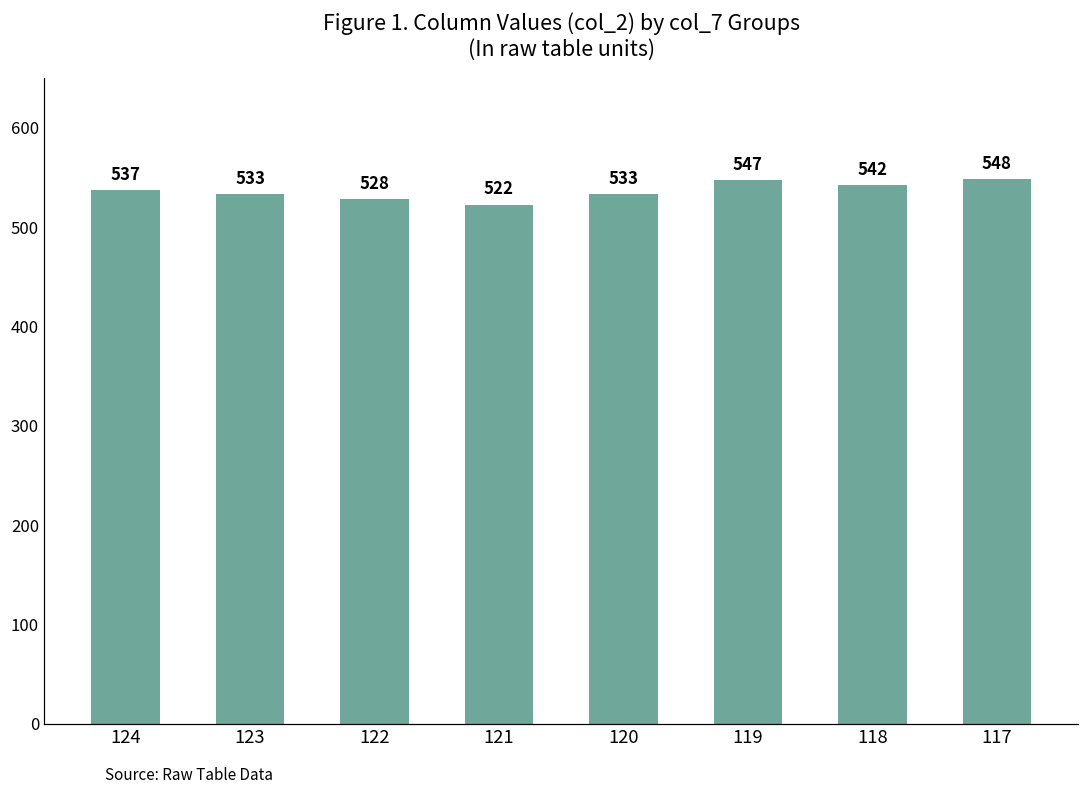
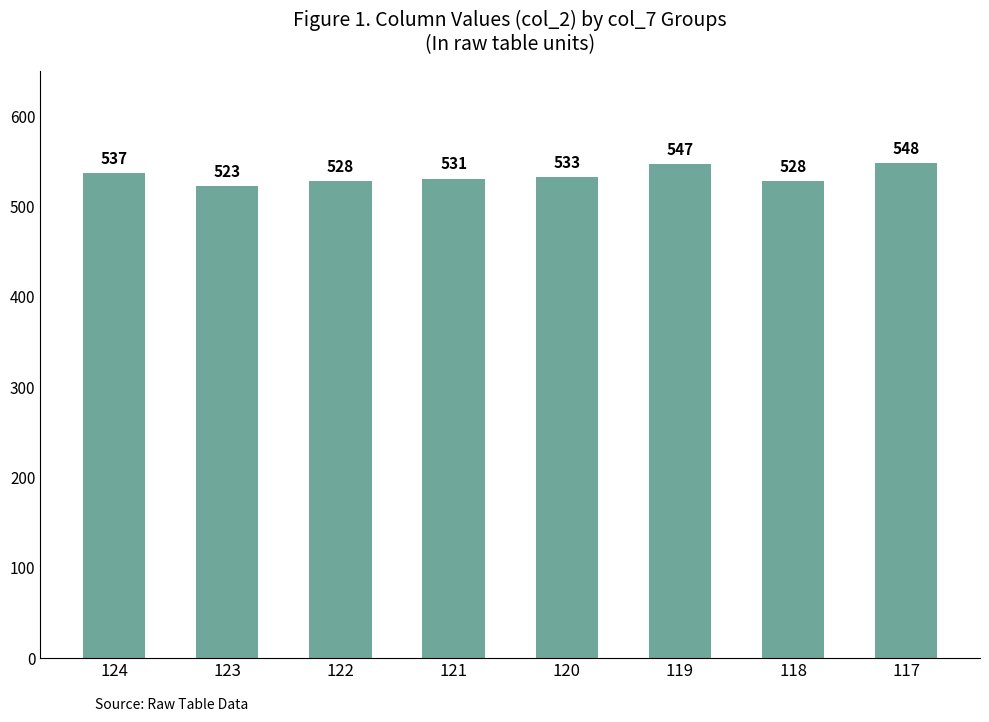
123: 533 -> 523
121: 522 -> 531
118: 542 -> 528
